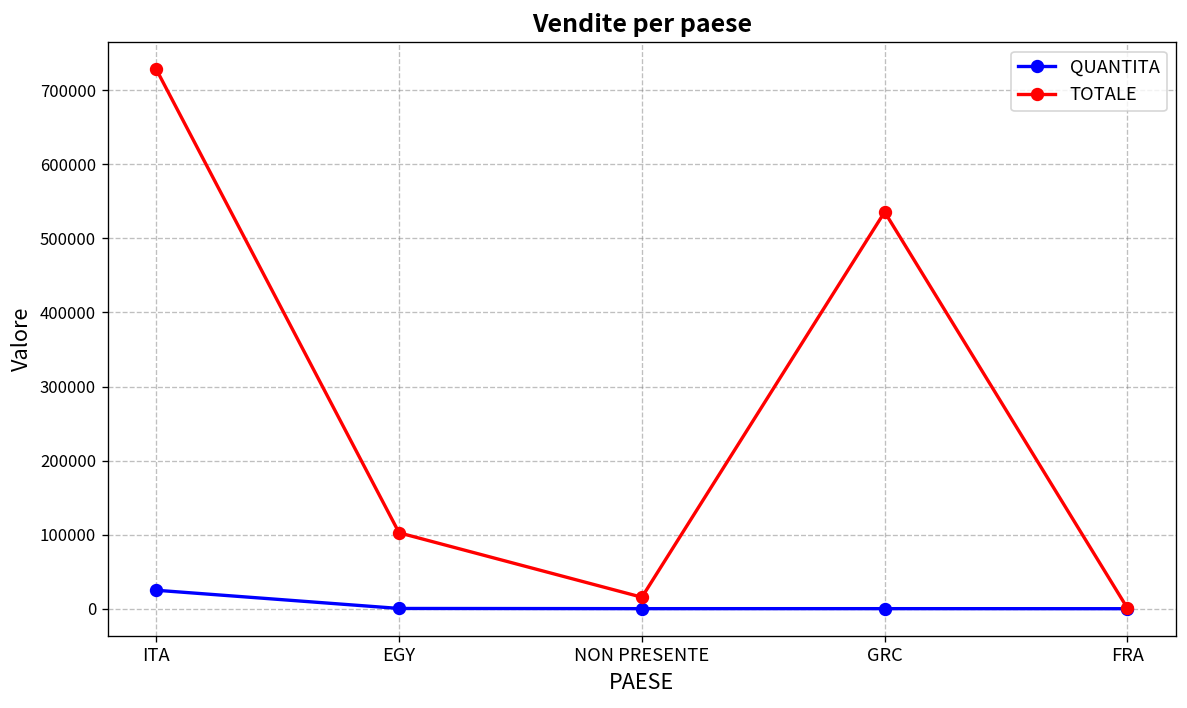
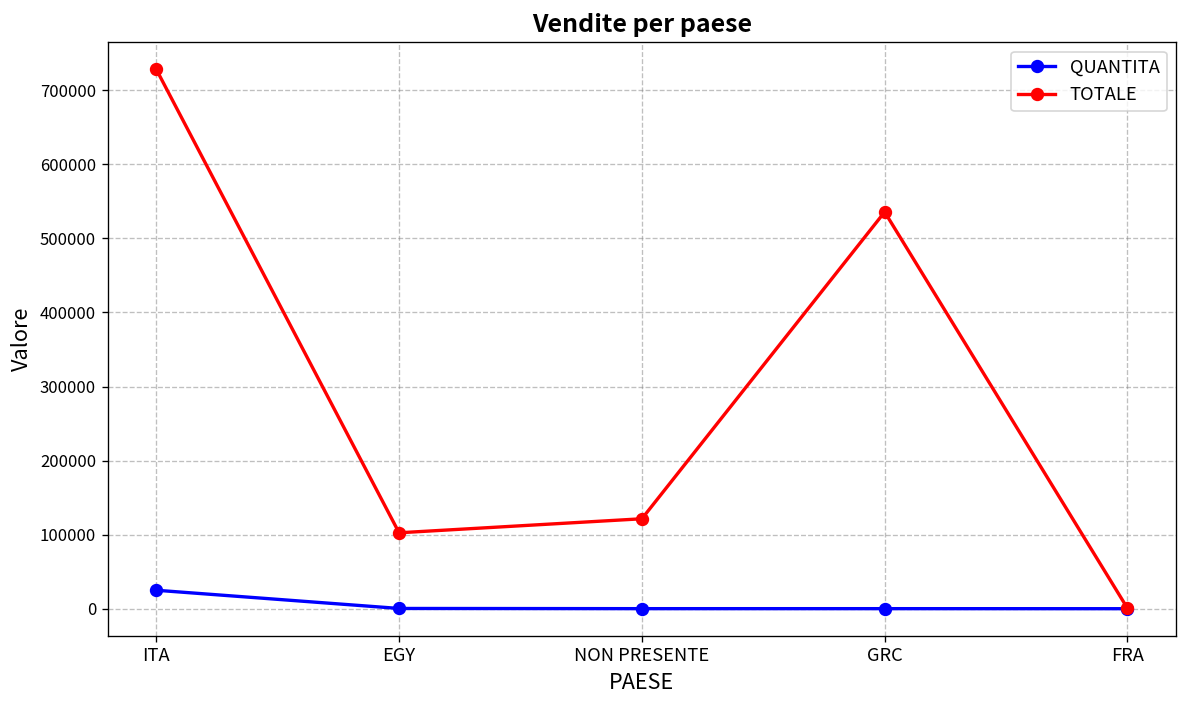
TOTALE, NON PRESENTE: 20000 -> 120000
